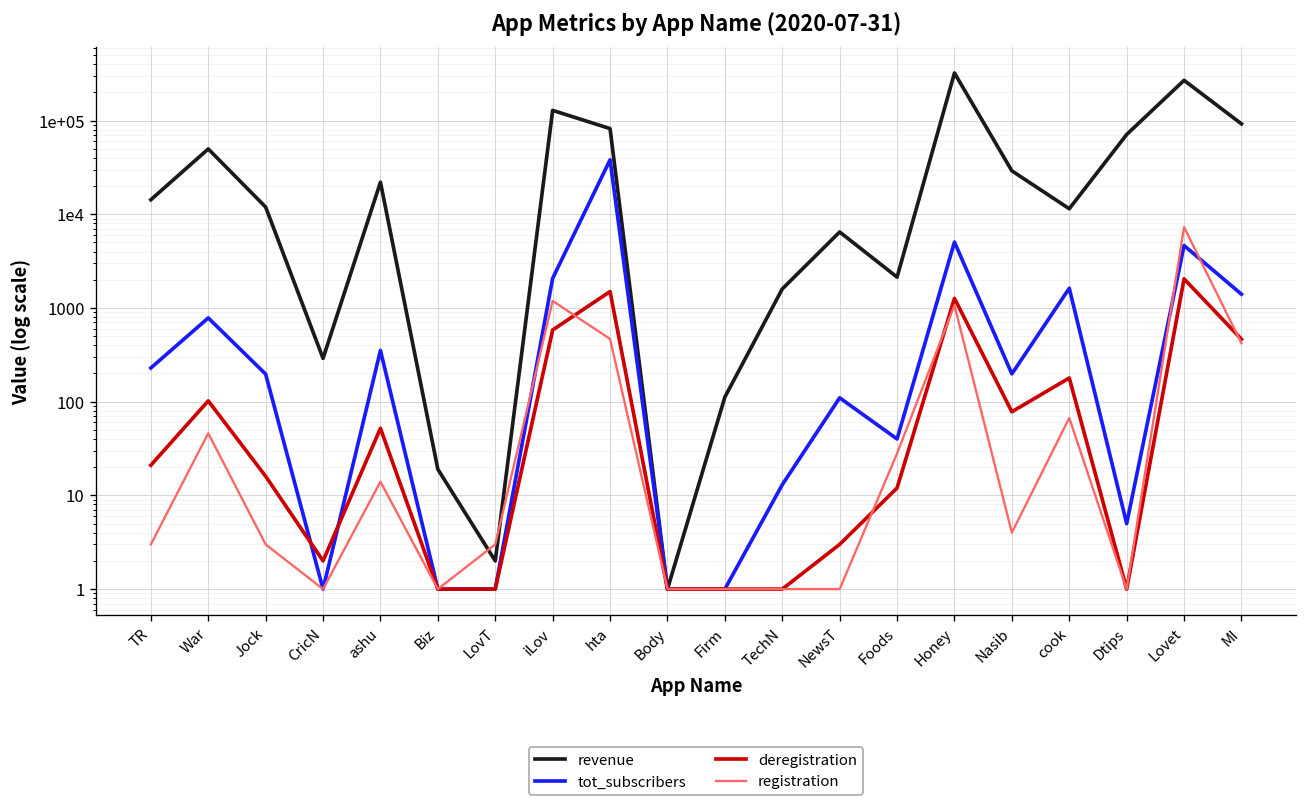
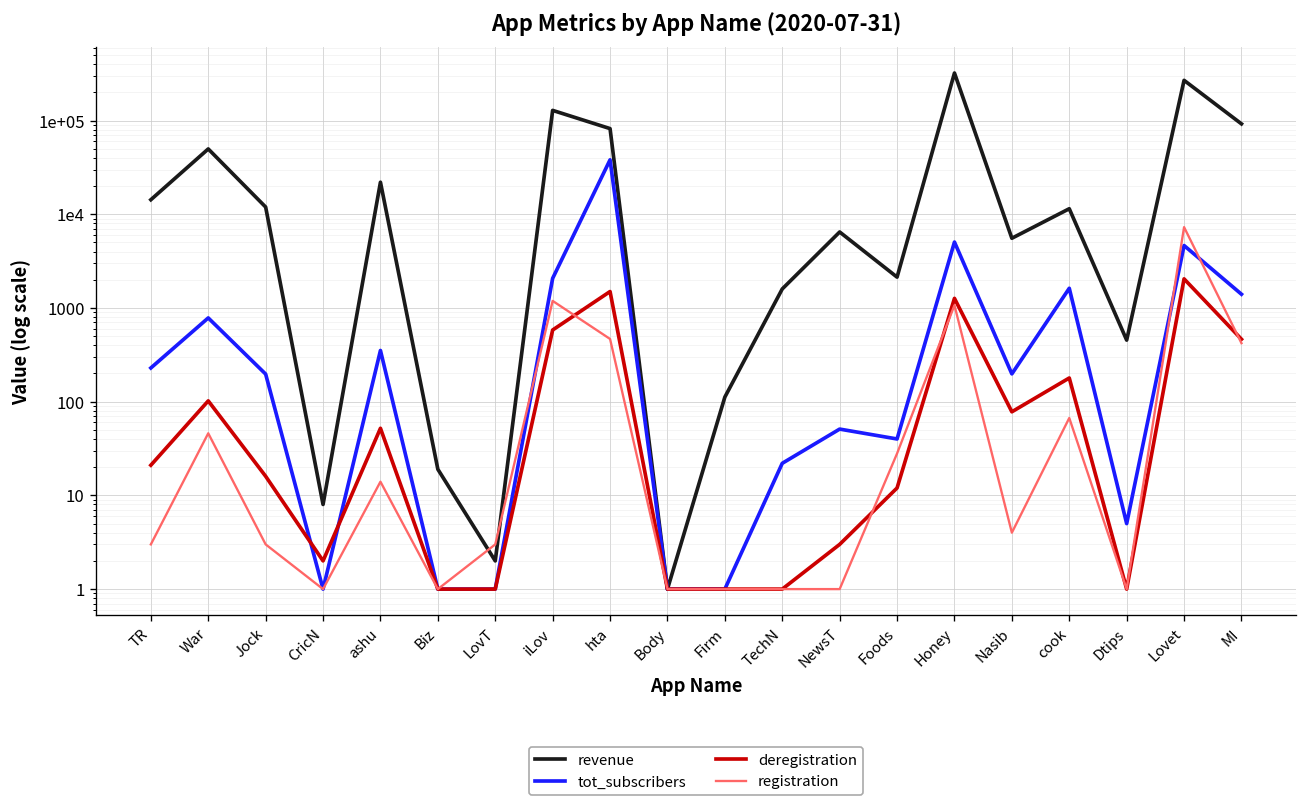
revenue, CricN: 290 -> 8
tot_subscribers, TechN: 13 -> 22
tot_subscribers, NewsT: 110 -> 50
revenue, Nasib: 29000 -> 6000
revenue, Dtips: 70000 -> 500
